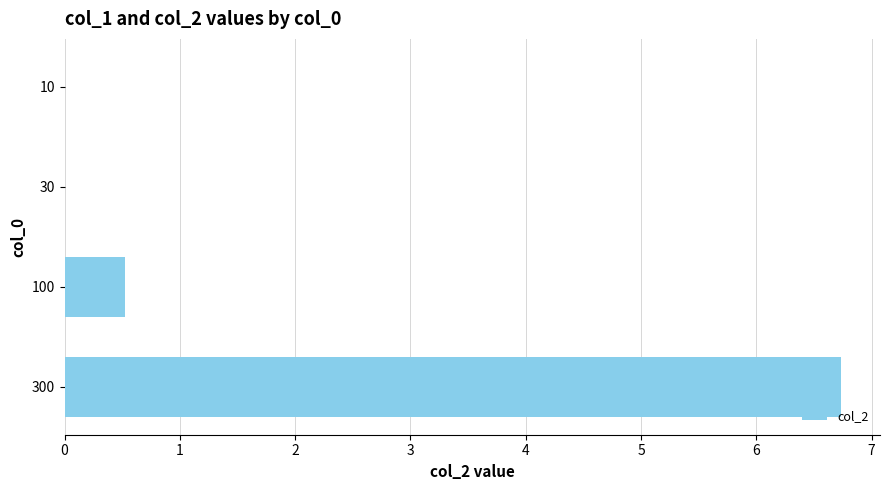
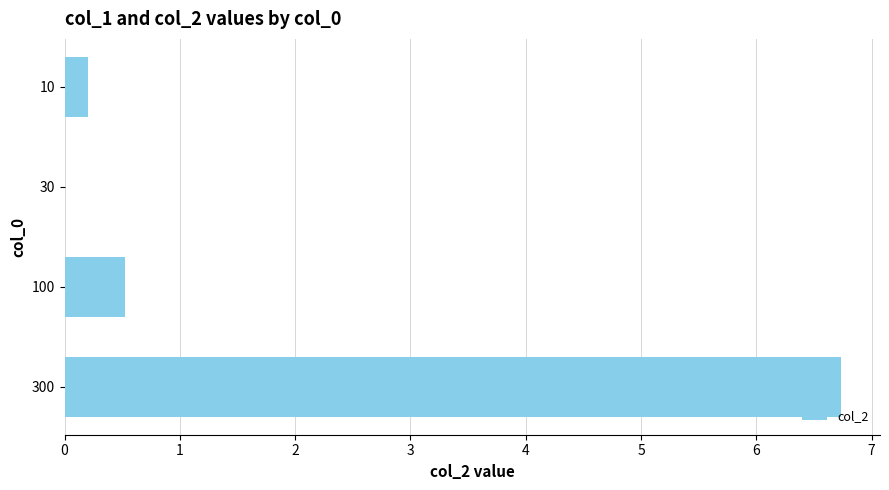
10: 0.00 -> 0.20
